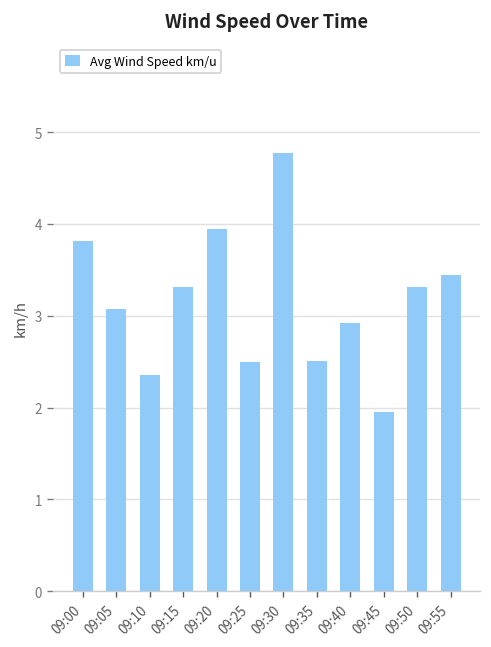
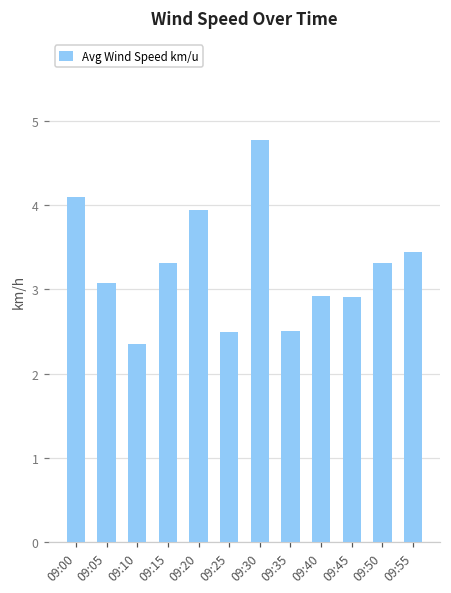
09:00: 3.8 -> 4.1
09:45: 1.9 -> 2.9
